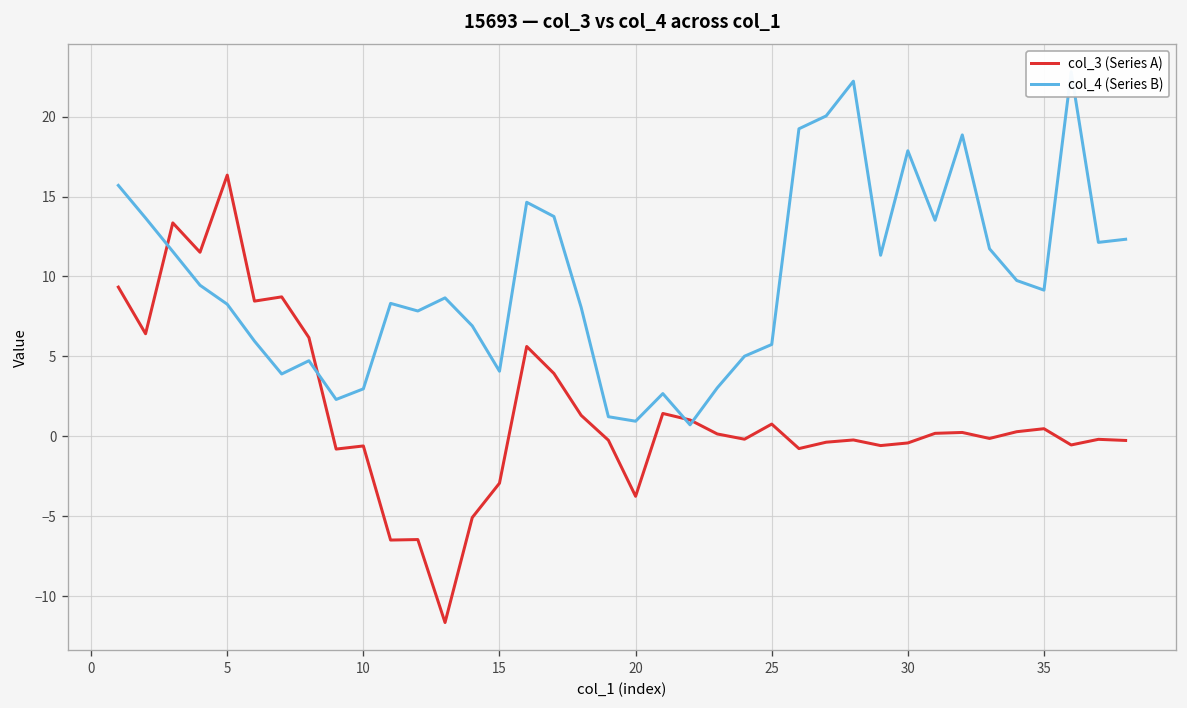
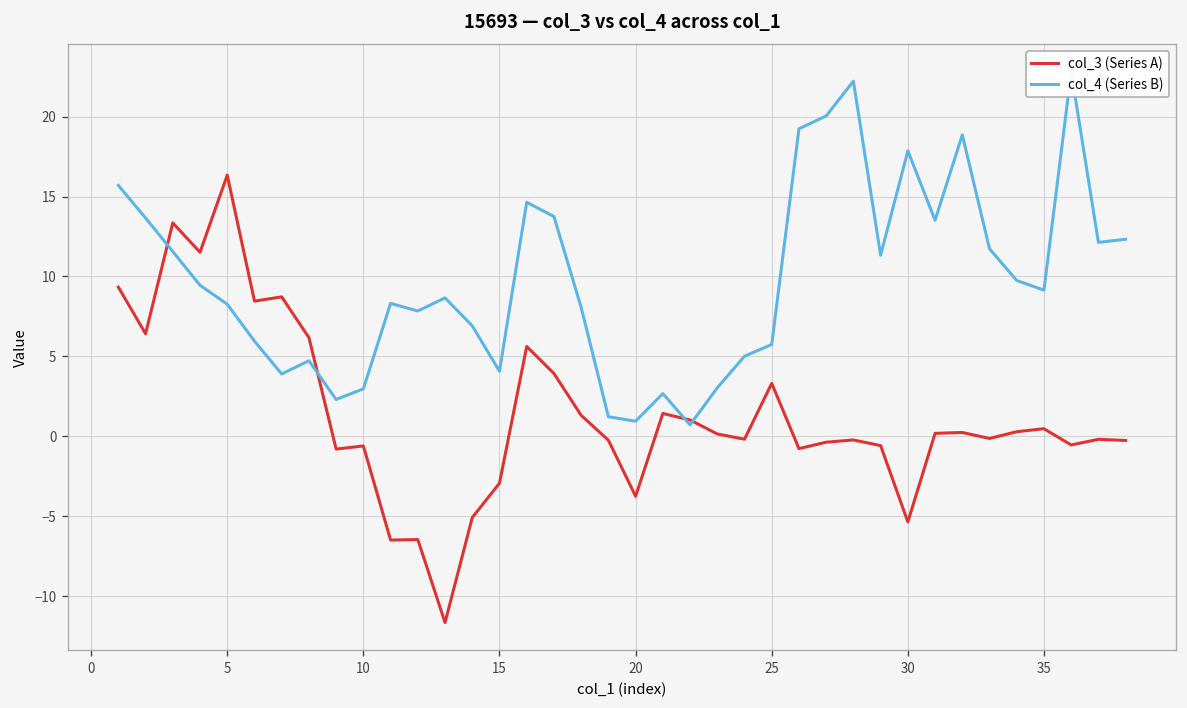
col_3 (Series A), 25: 0.8 -> 3.3
col_3 (Series A), 30: -0.4 -> -5.3
